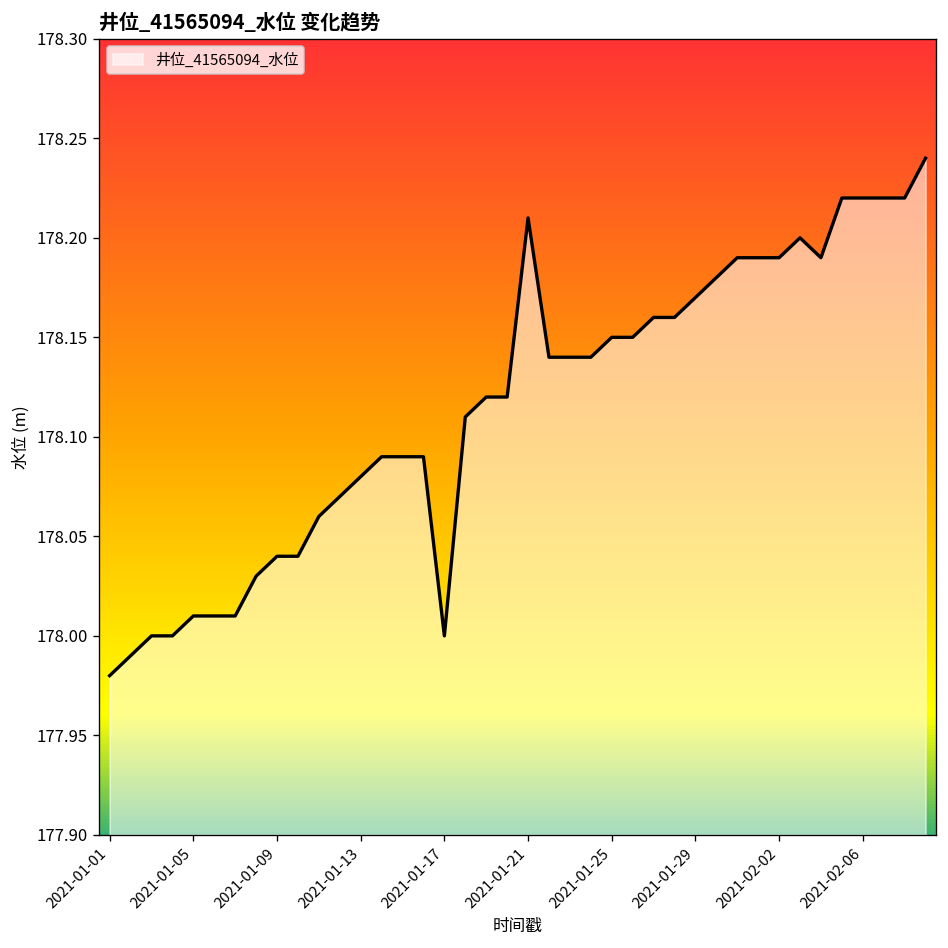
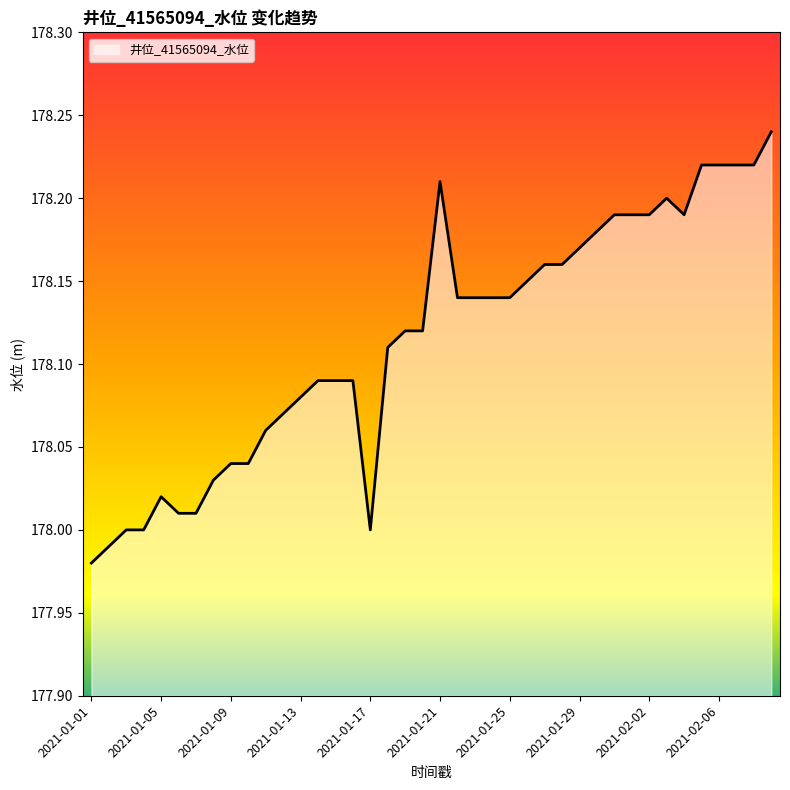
2021-01-05: 178.01 -> 178.02
2021-01-25: 178.15 -> 178.14
